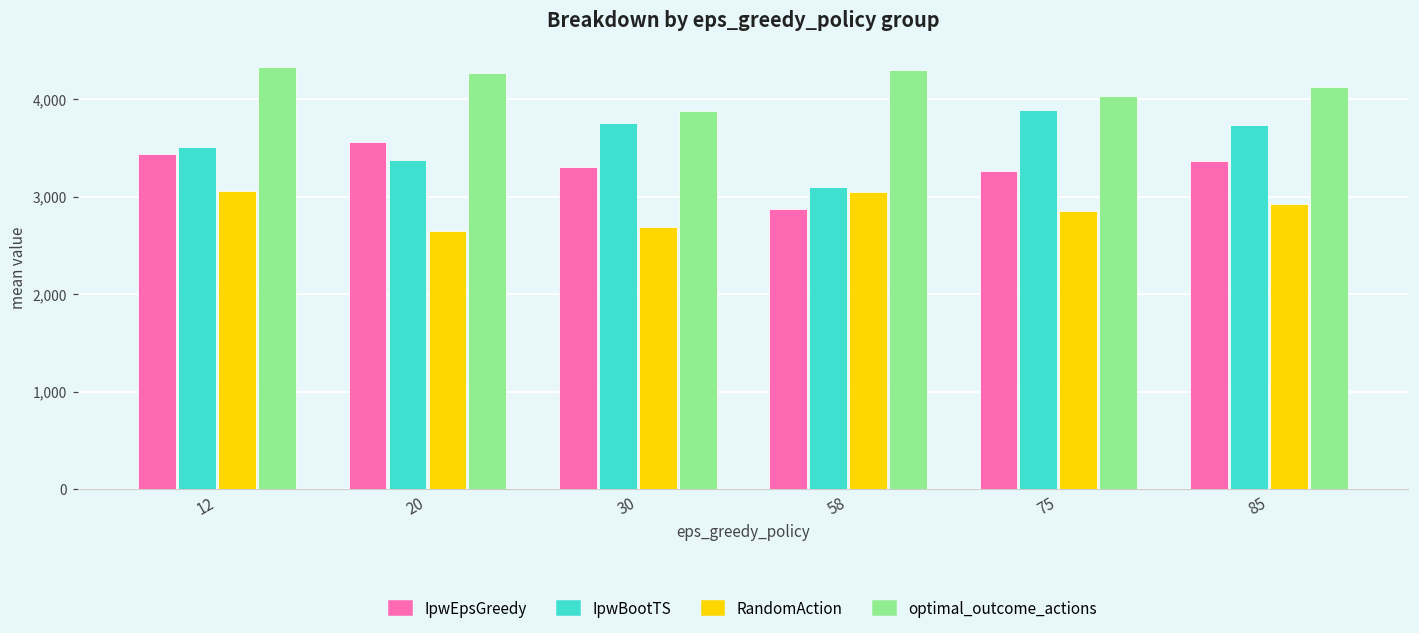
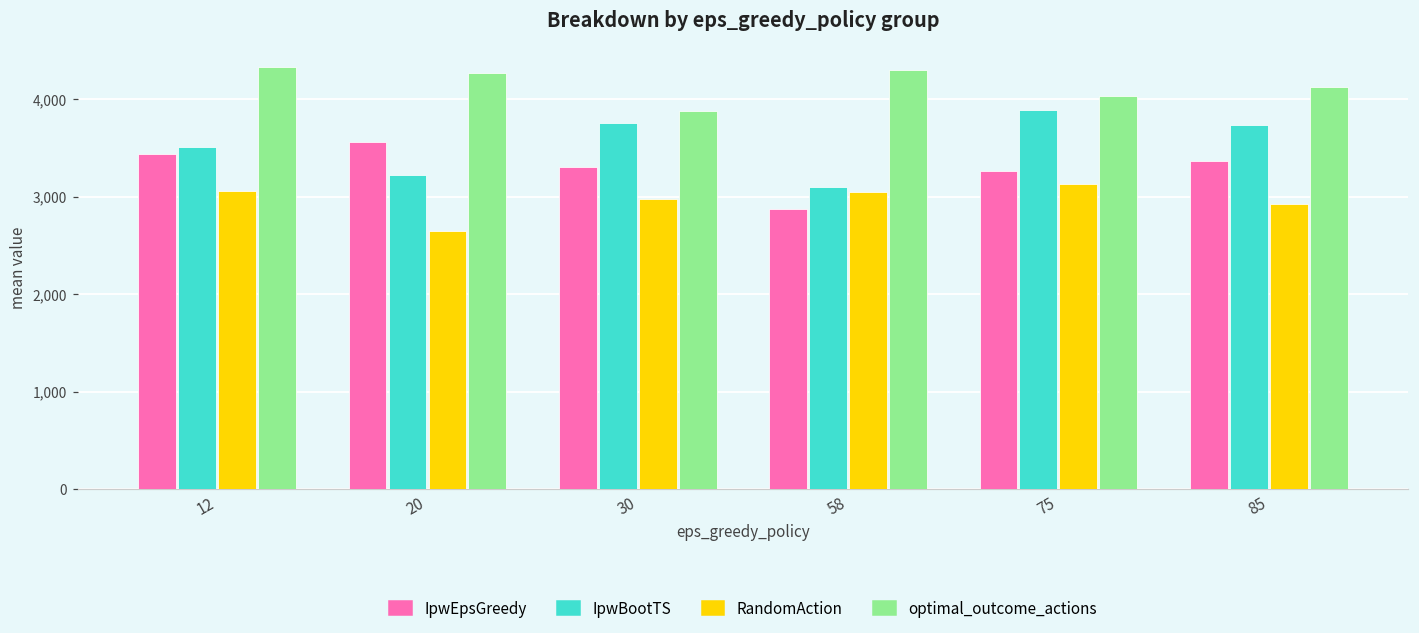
IpwBootTS, 20: 3,400 -> 3,200
RandomAction, 30: 2,700 -> 3,000
RandomAction, 75: 2,900 -> 3,100
